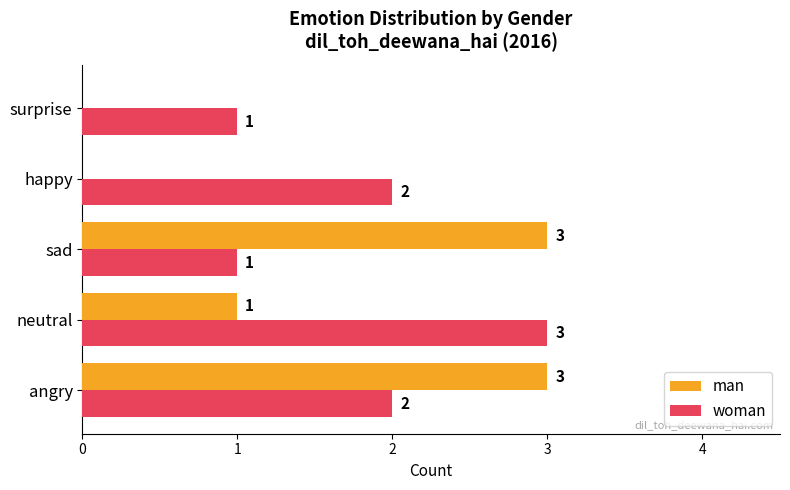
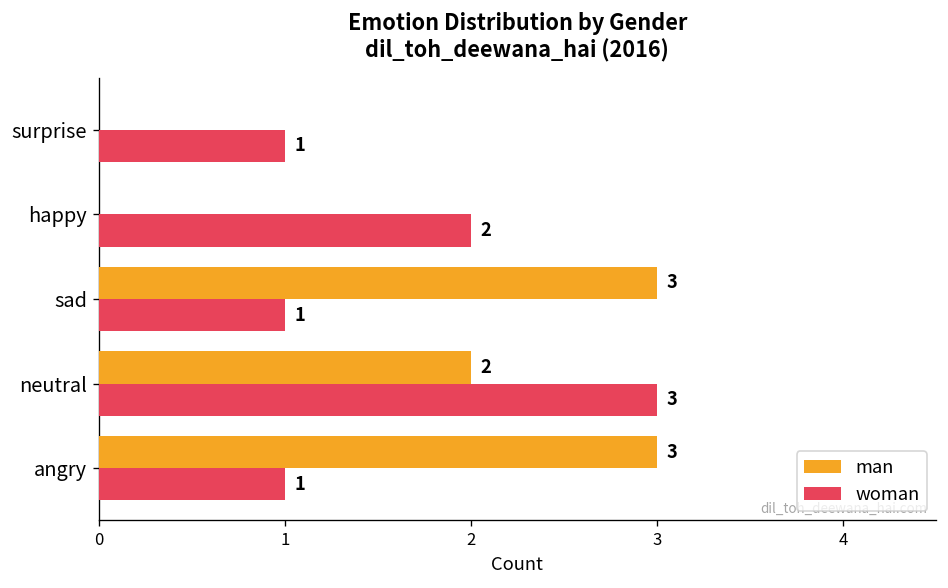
man, neutral: 1 -> 2
woman, angry: 2 -> 1
